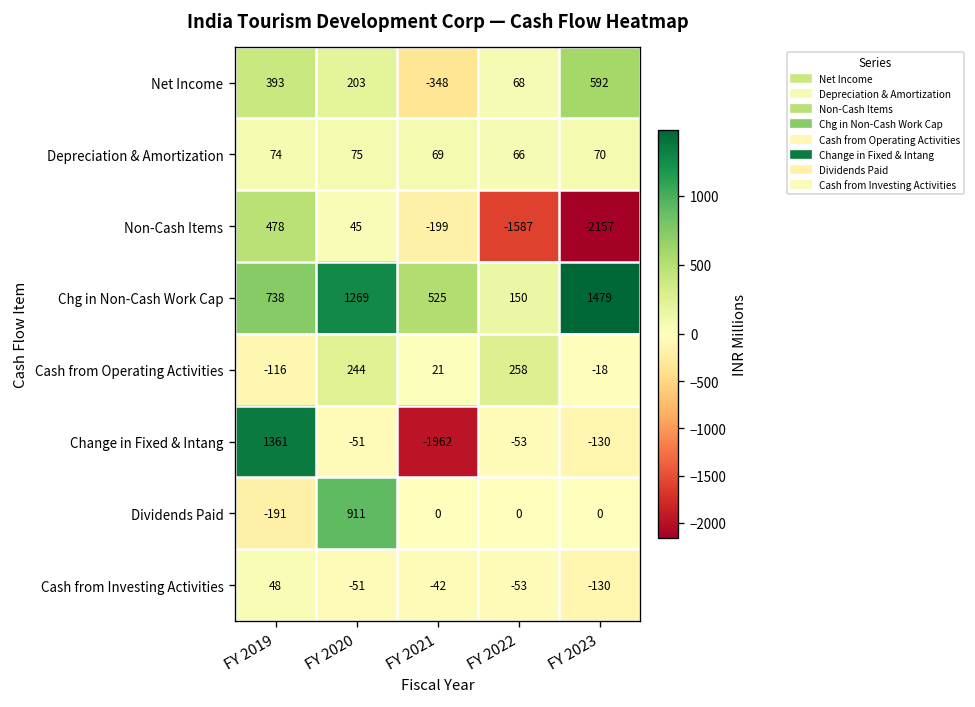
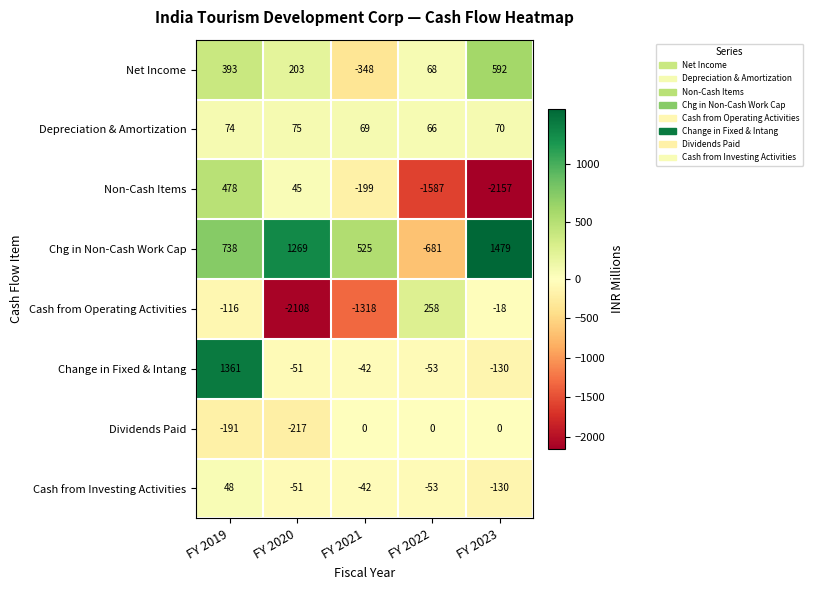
Chg in Non-Cash Work Cap, FY 2022: 150 -> -681
Cash from Operating Activities, FY 2020: 244 -> -2108
Cash from Operating Activities, FY 2021: 21 -> -1318
Change in Fixed & Intang, FY 2021: -1962 -> -42
Dividends Paid, FY 2020: 911 -> -217
